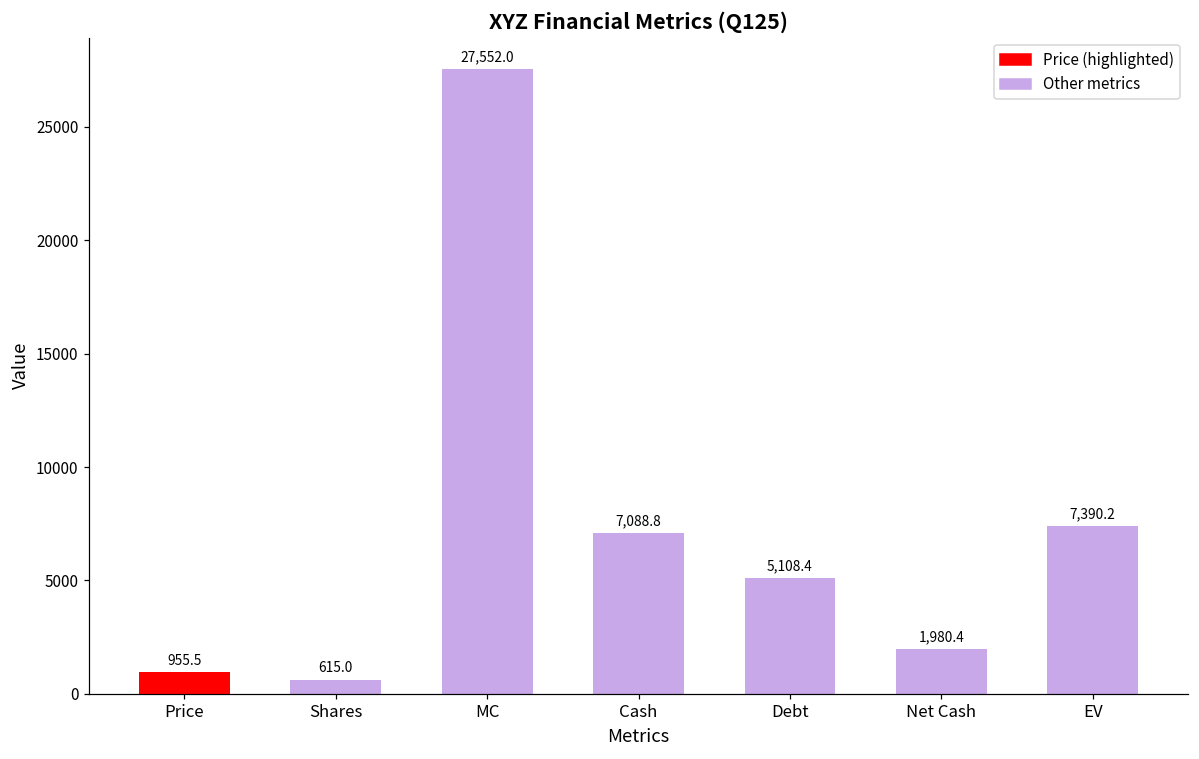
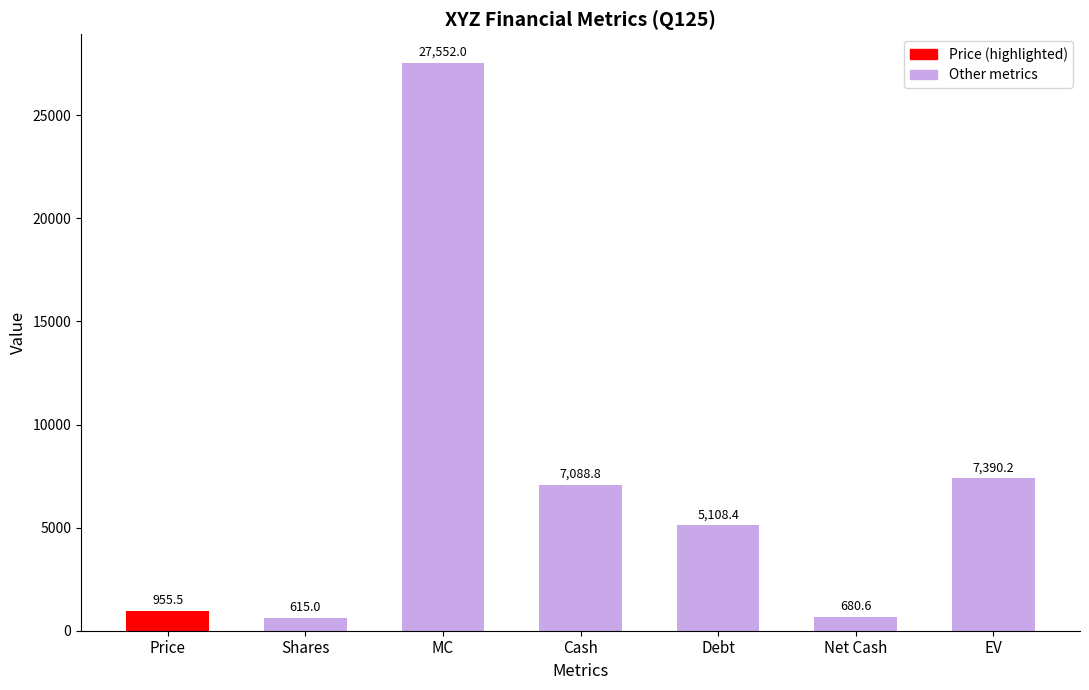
Net Cash: 1,980.4 -> 680.6
